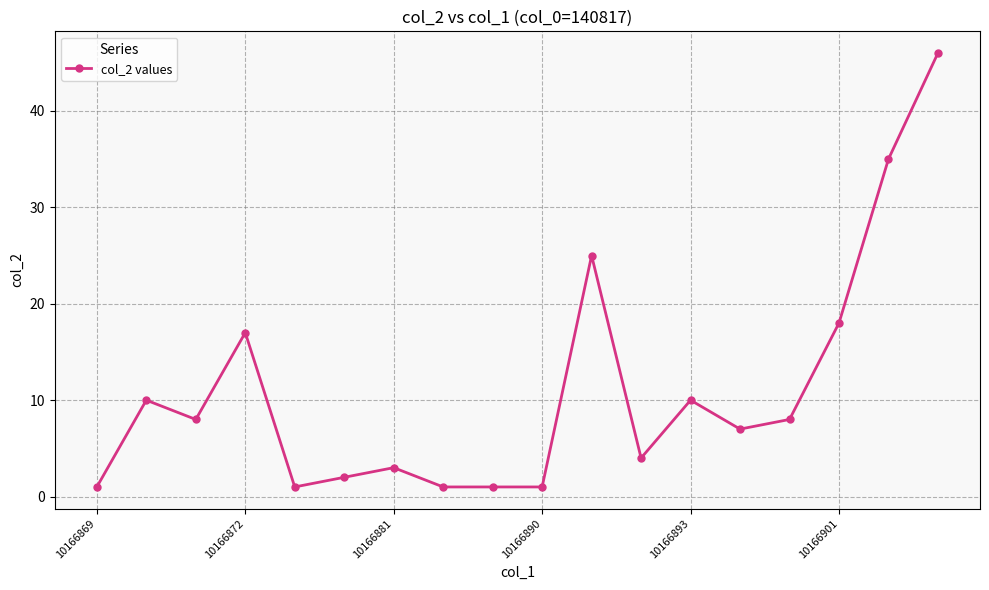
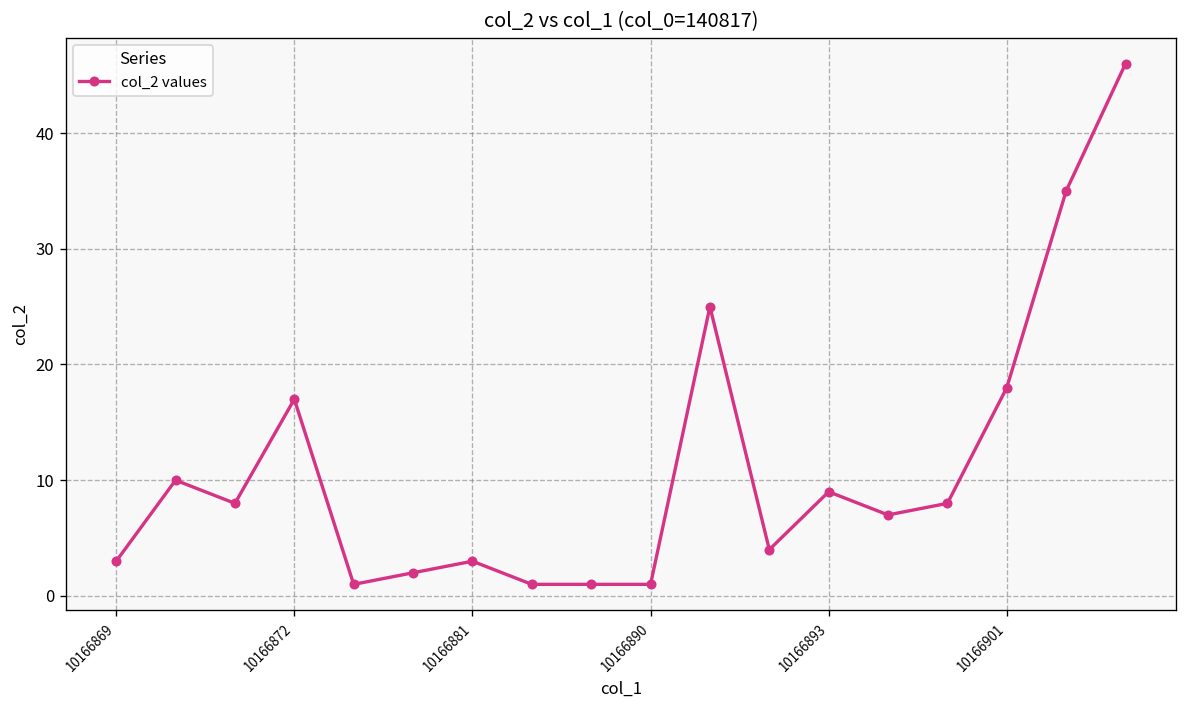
10166869: 1 -> 3
10166893: 10 -> 9
